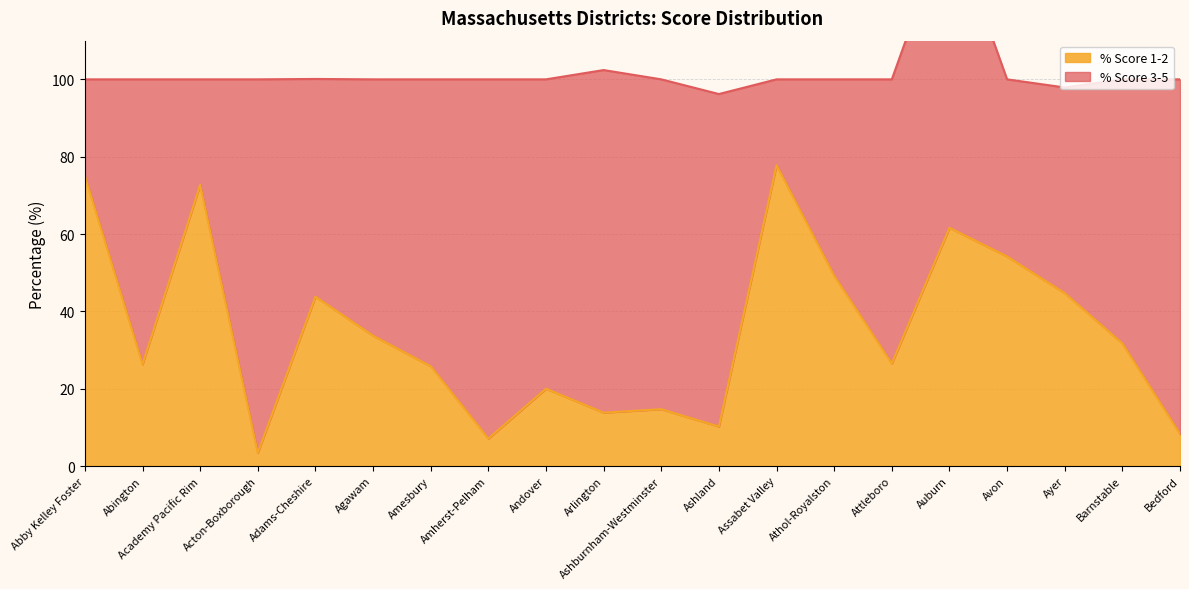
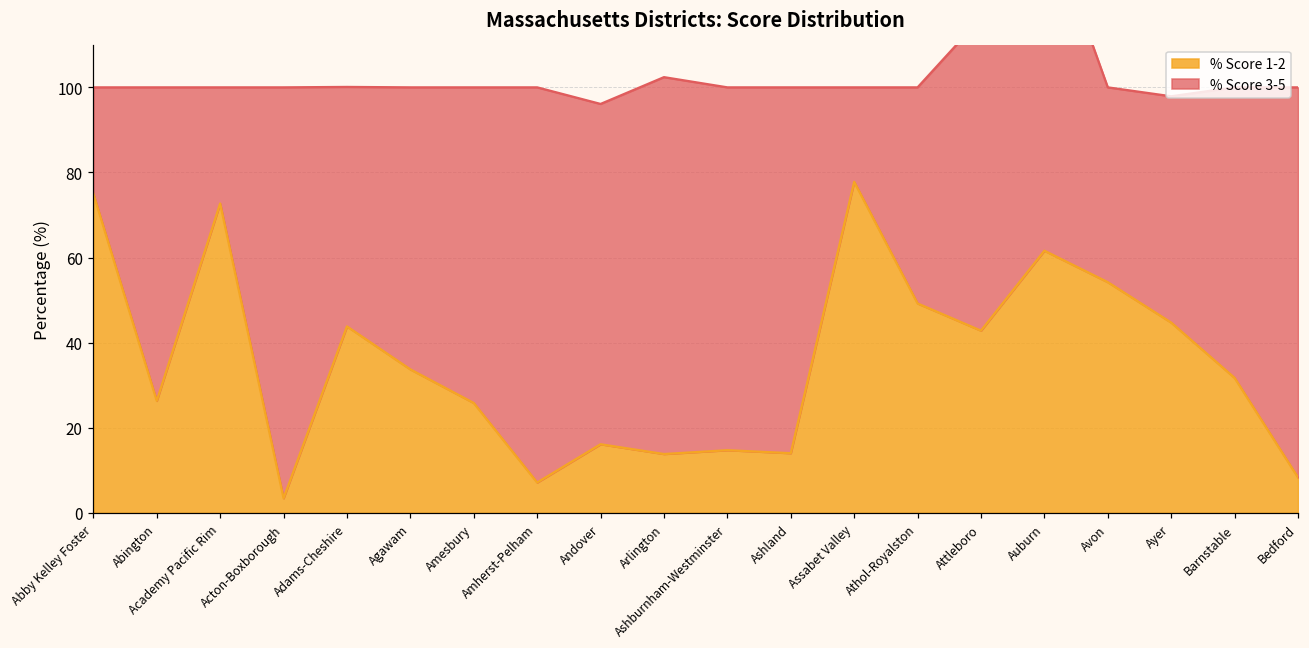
% Score 1-2, Andover: 20 -> 16
% Score 1-2, Ashland: 10 -> 14
% Score 1-2, Attleboro: 27 -> 43
